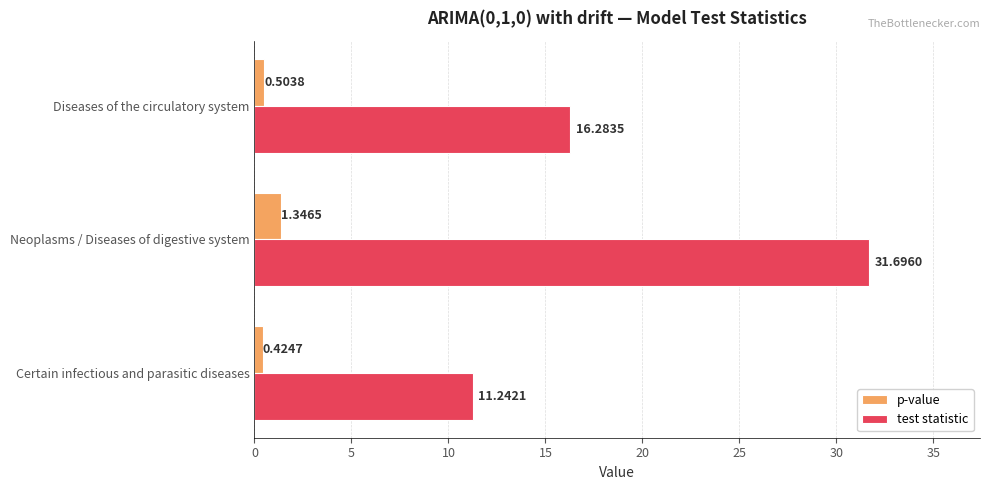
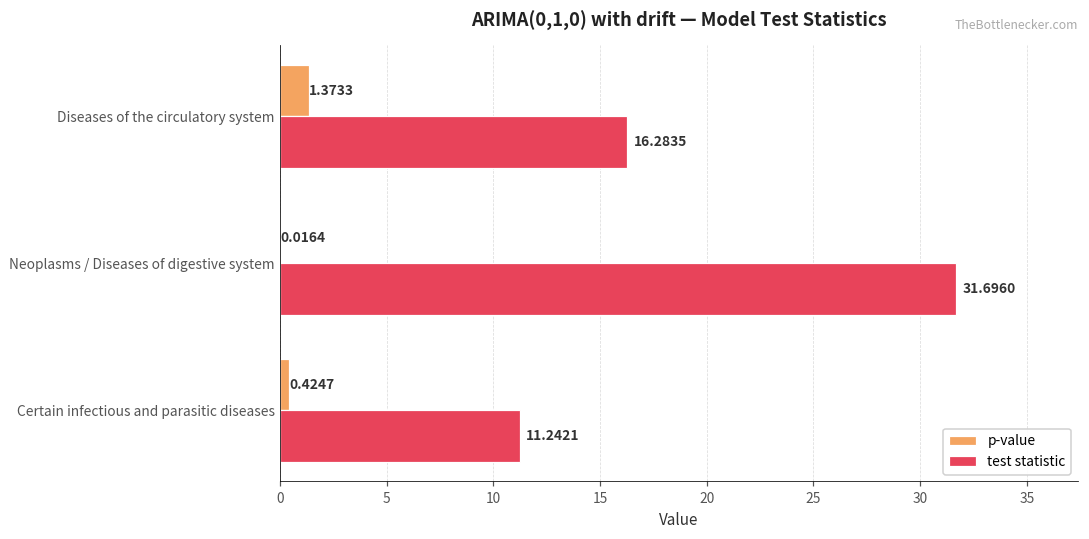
p-value, Diseases of the circulatory system: 0.5038 -> 1.3733
p-value, Neoplasms / Diseases of digestive system: 1.3465 -> 0.0164
